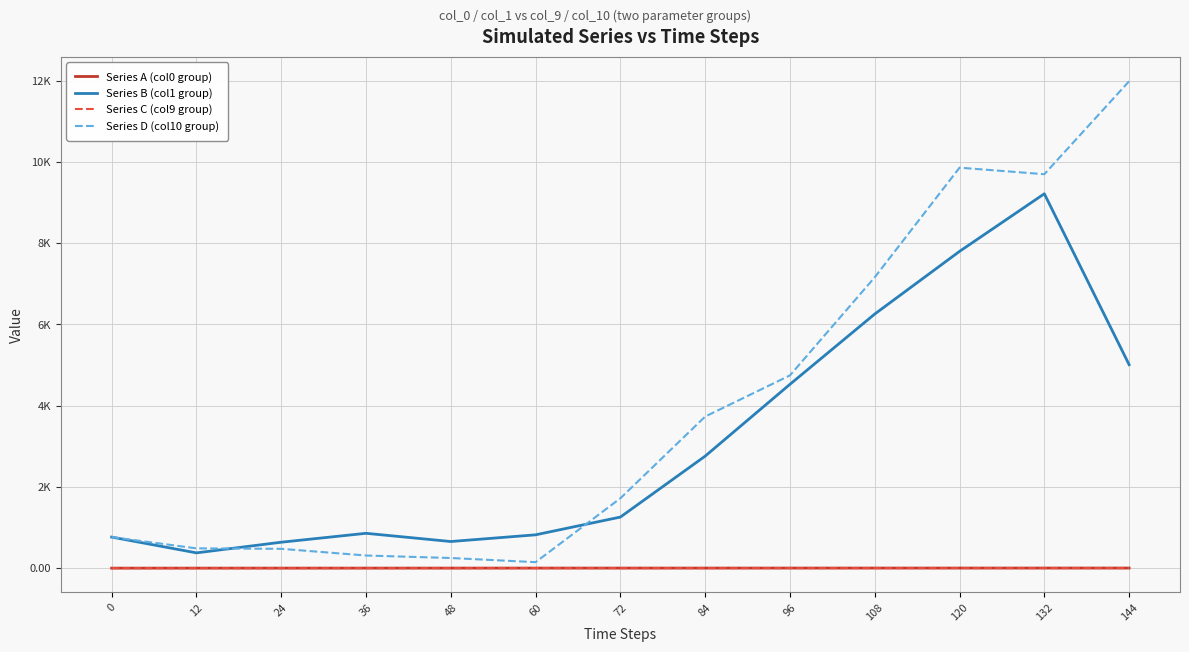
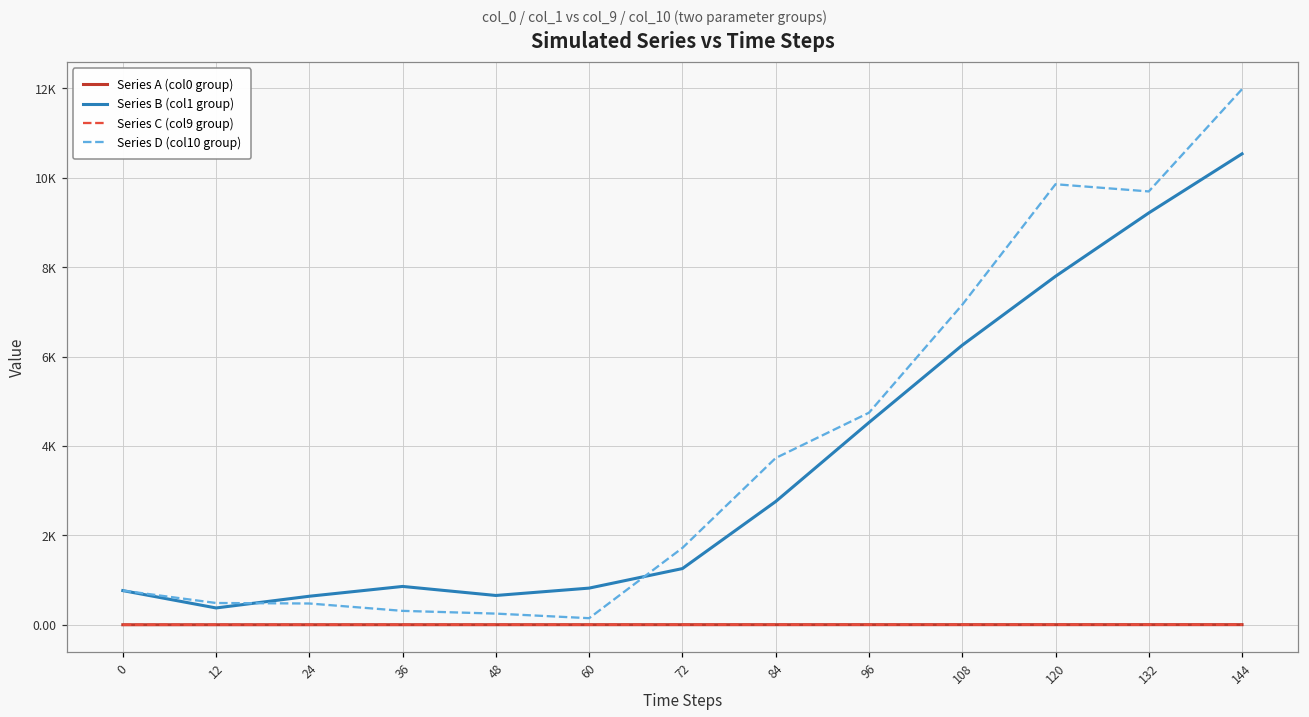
Series B (col1 group), 144: 5000 -> 10500
